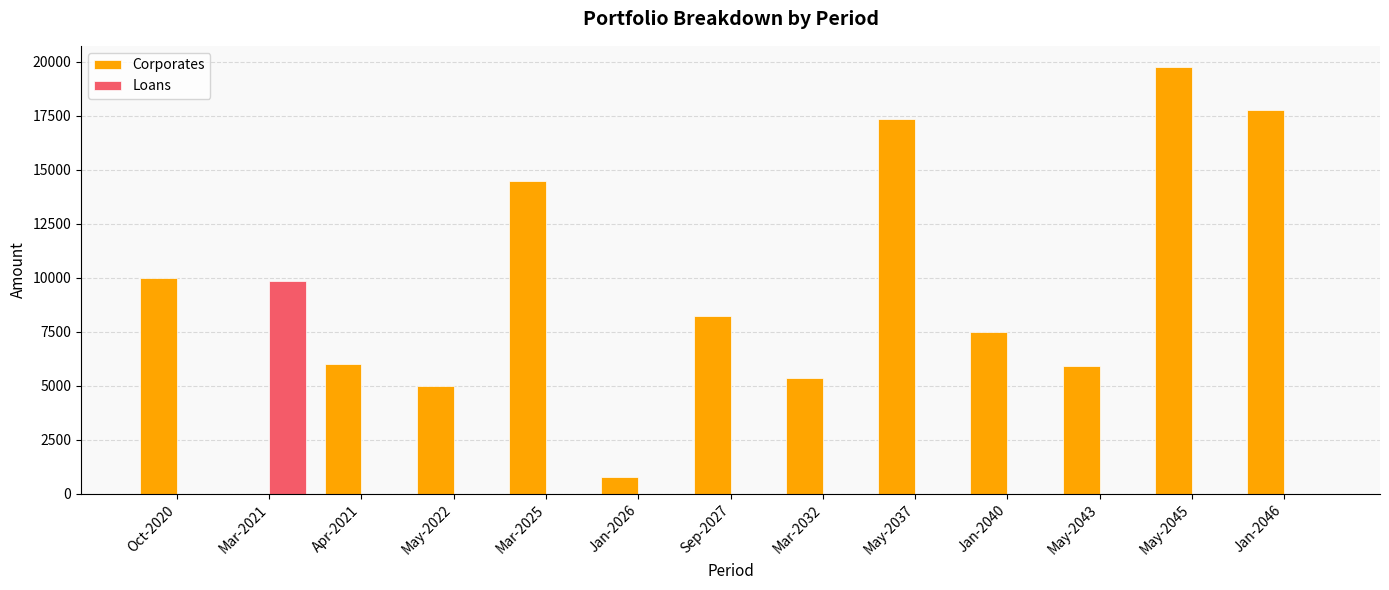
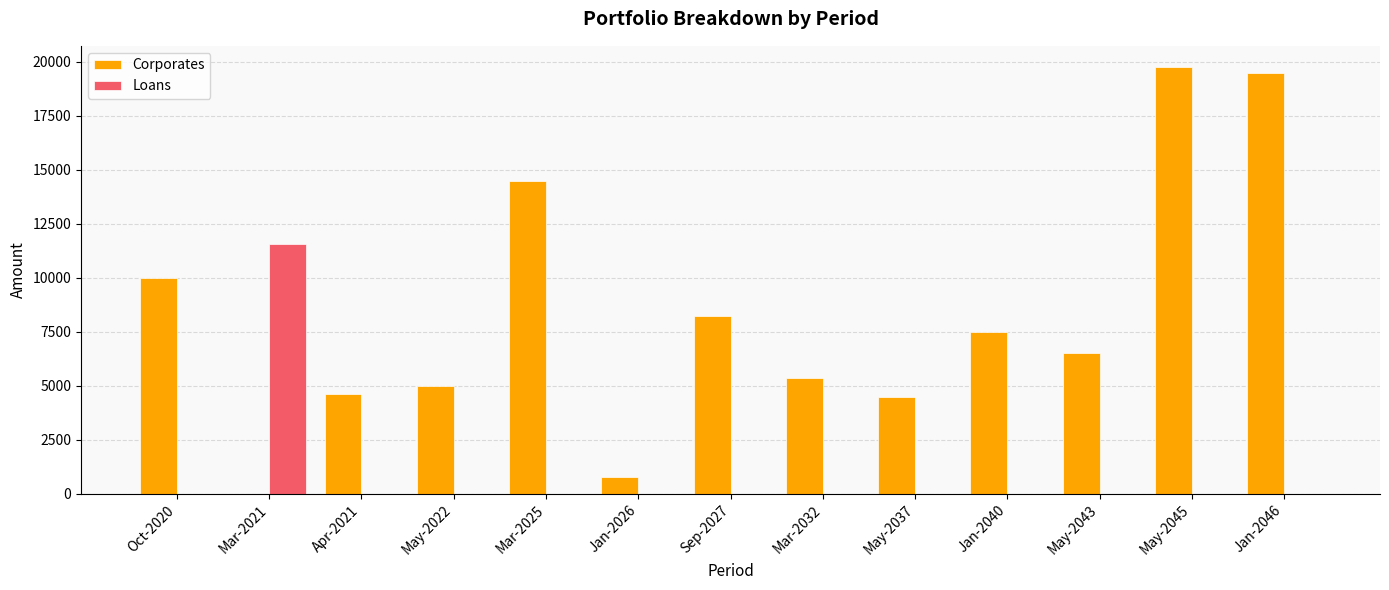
Loans, Mar-2021: 9900 -> 11500
Corporates, Apr-2021: 6000 -> 4600
Corporates, May-2037: 17400 -> 4500
Corporates, May-2043: 5900 -> 6500
Corporates, Jan-2046: 17800 -> 19500
